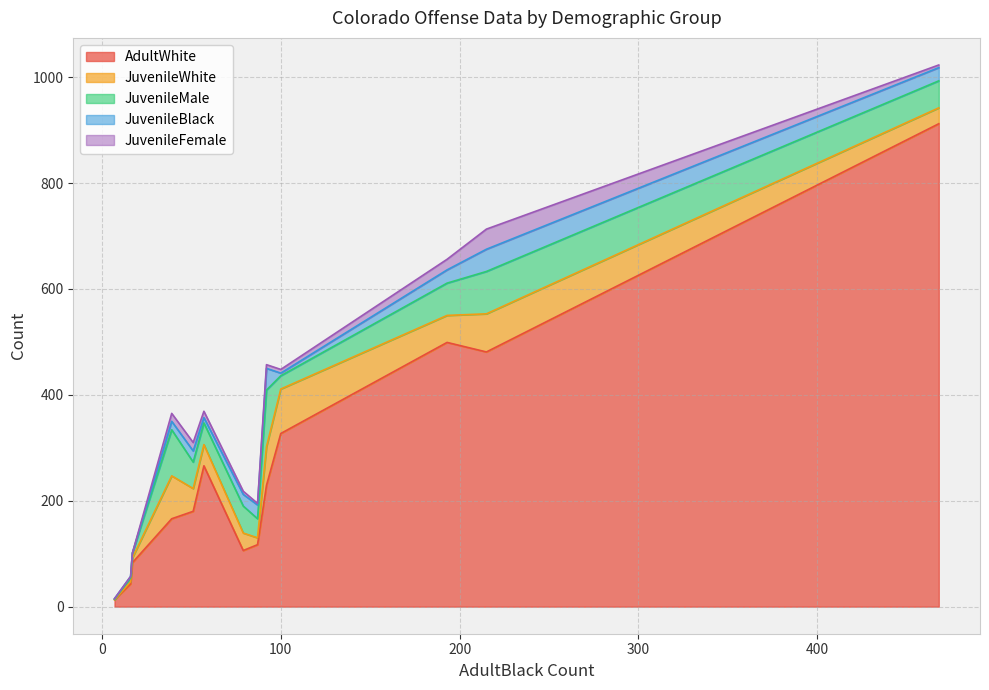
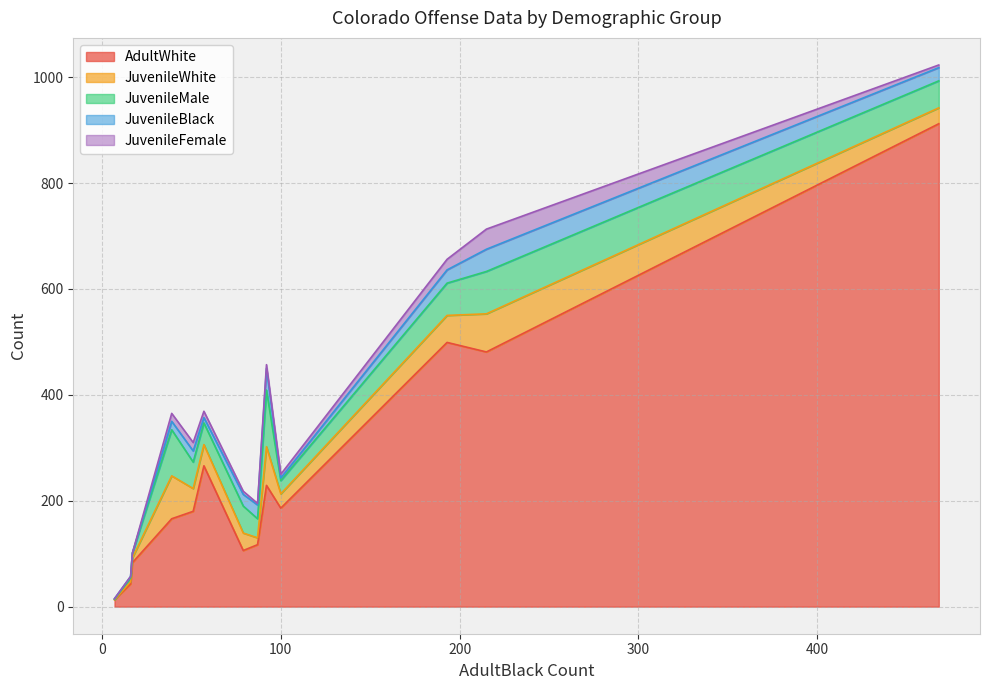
AdultWhite, 100: 330 -> 190
JuvenileWhite, 100: 80 -> 30
